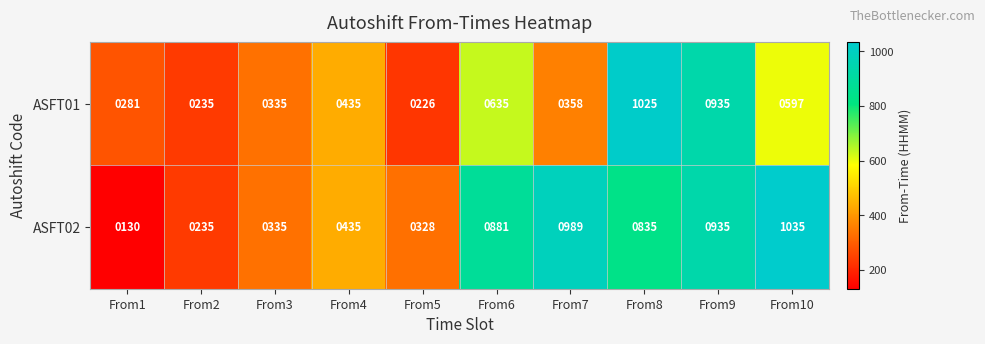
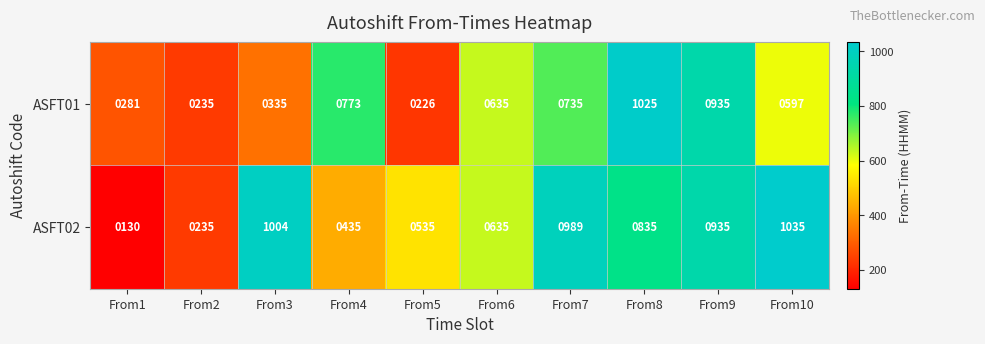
ASFT01, From4: 0435 -> 0773
ASFT01, From7: 0358 -> 0735
ASFT02, From3: 0335 -> 1004
ASFT02, From5: 0328 -> 0535
ASFT02, From6: 0881 -> 0635
